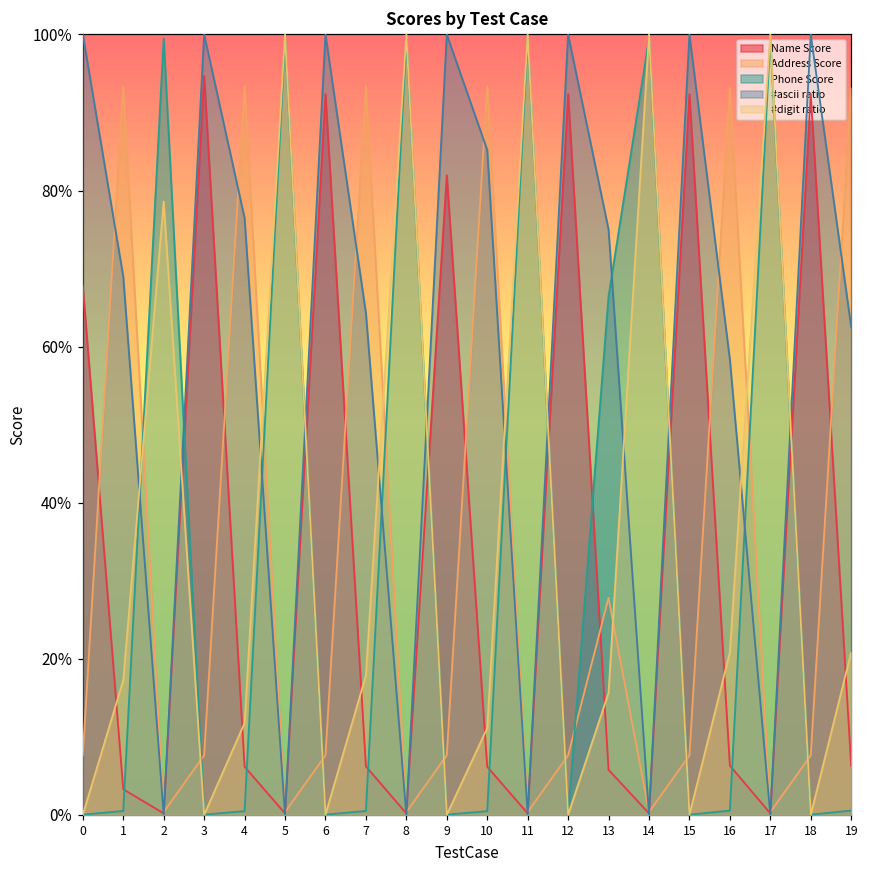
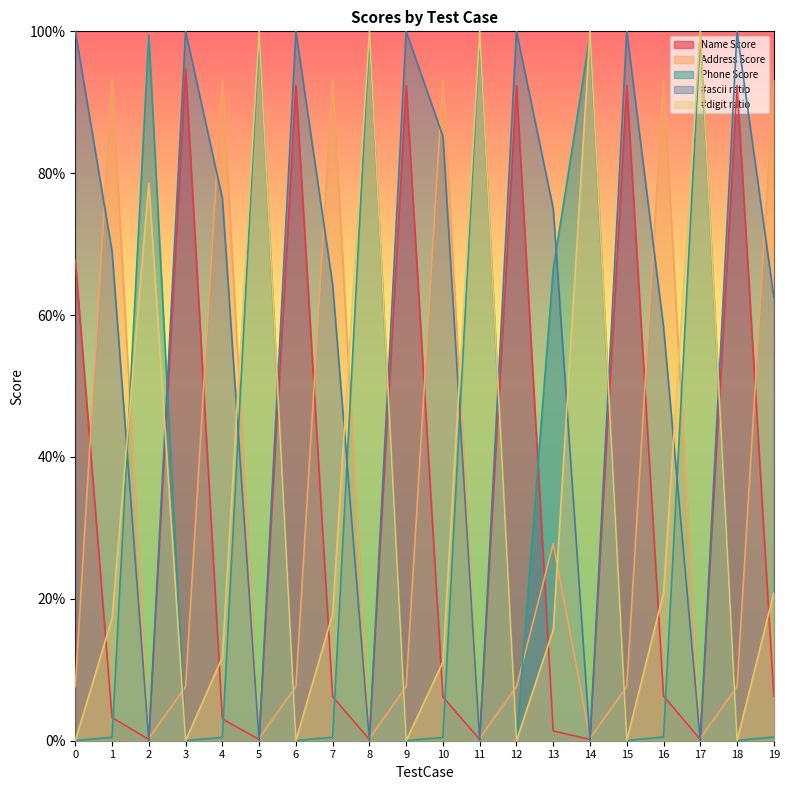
Name Score, 4: 6% -> 3%
Name Score, 9: 82% -> 92%
Name Score, 13: 6% -> 1%
